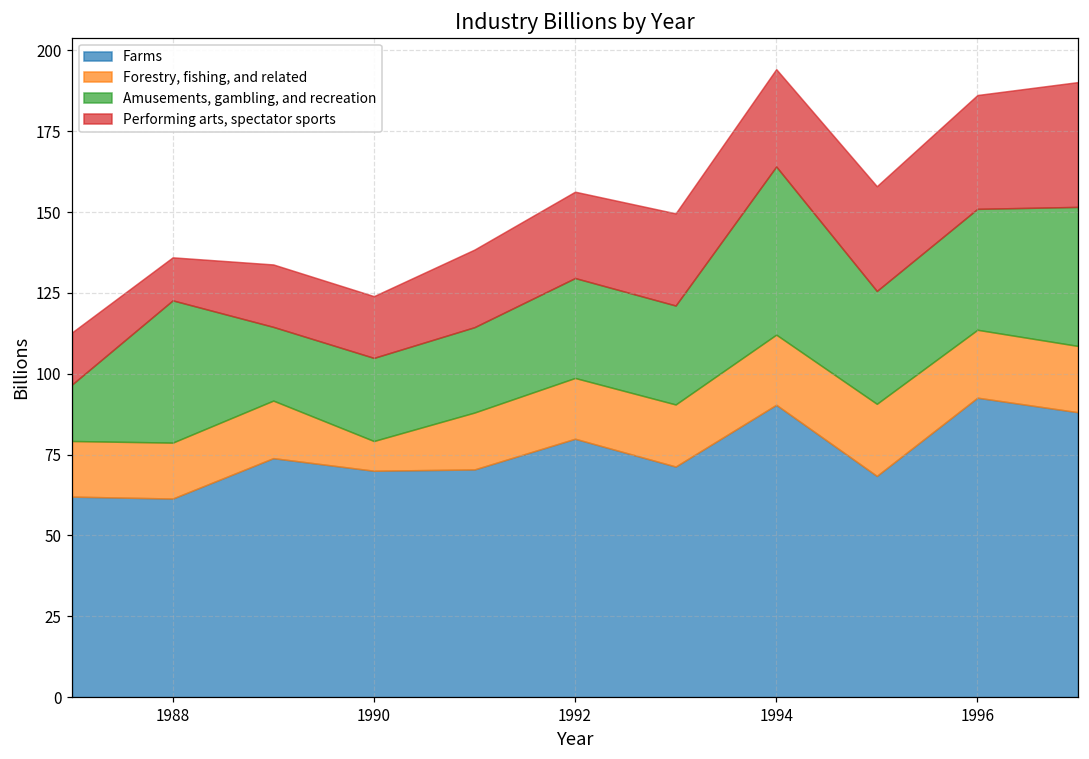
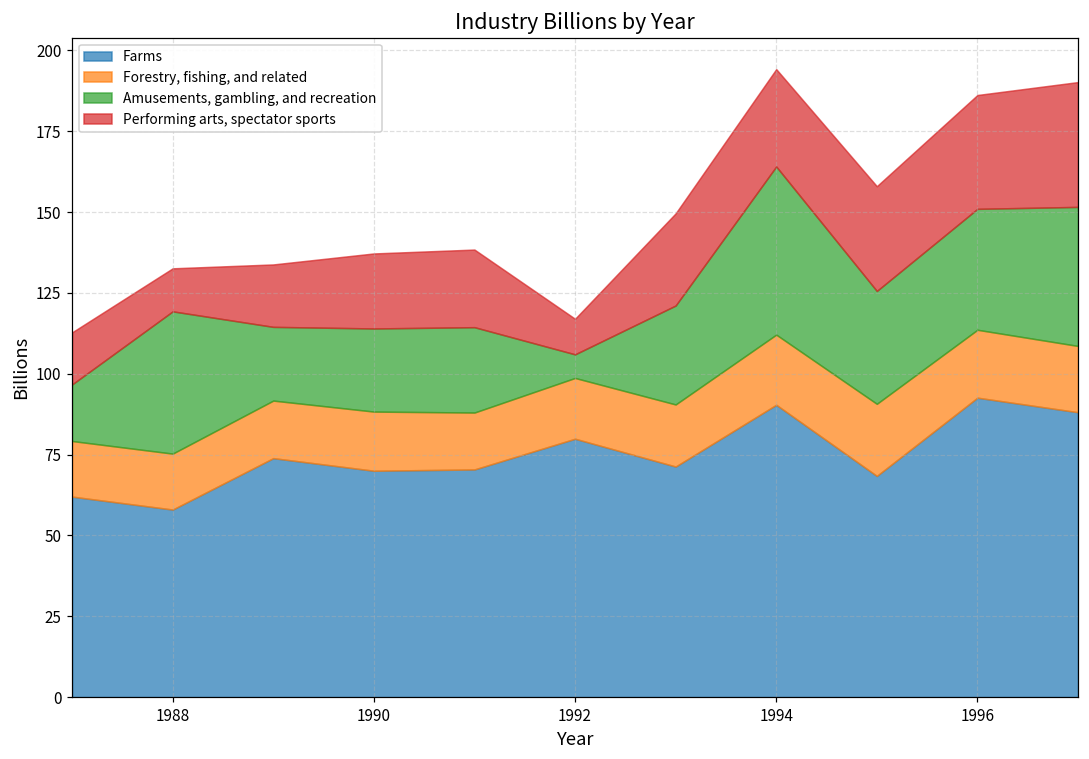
Farms, 1988: 61 -> 58
Forestry, fishing, and related, 1990: 9 -> 18
Performing arts, spectator sports, 1990: 19 -> 23
Amusements, gambling, and recreation, 1992: 31 -> 7
Performing arts, spectator sports, 1992: 27 -> 11
